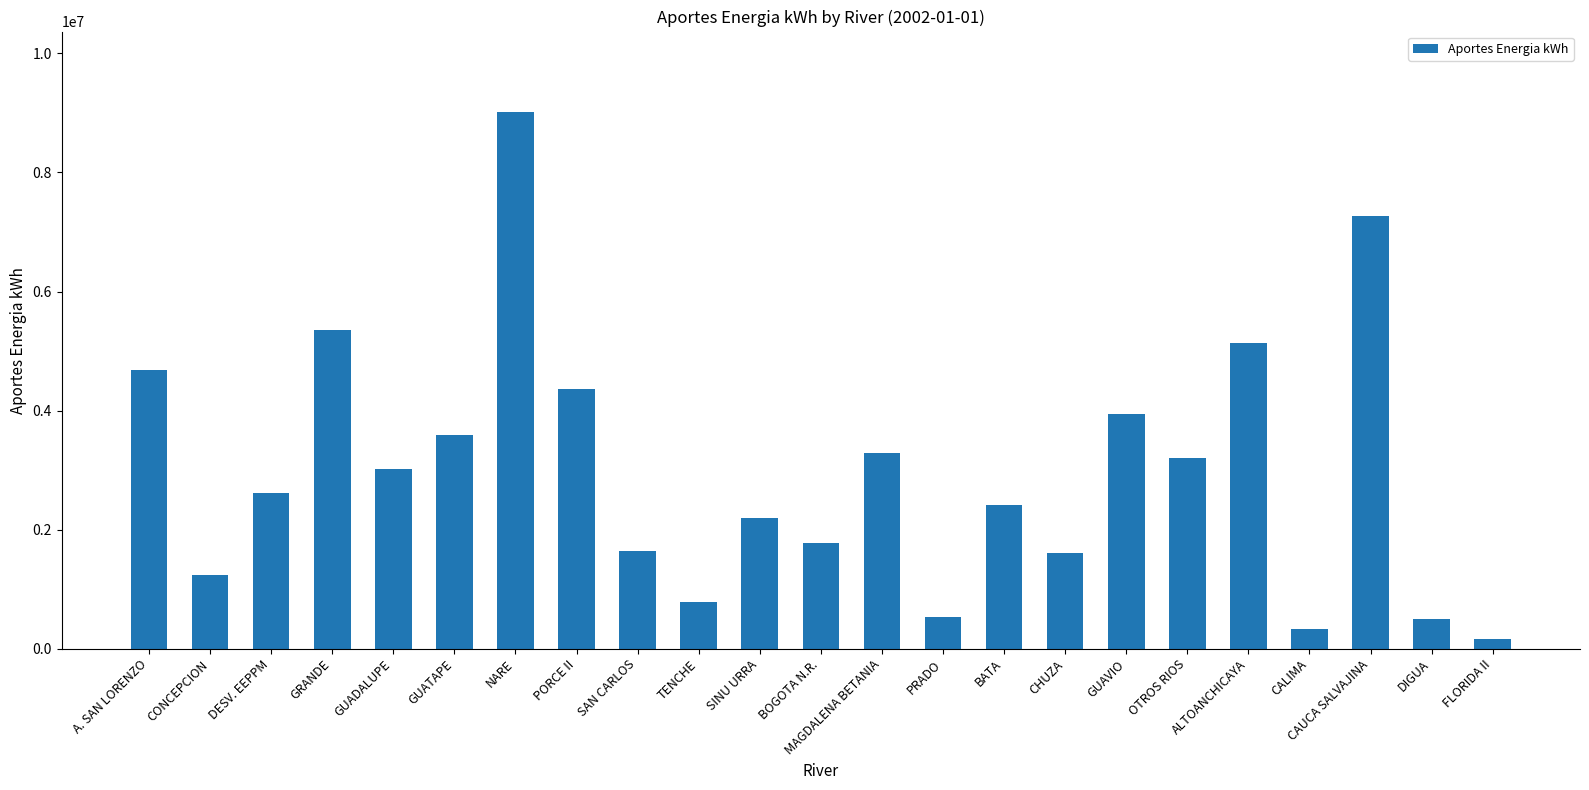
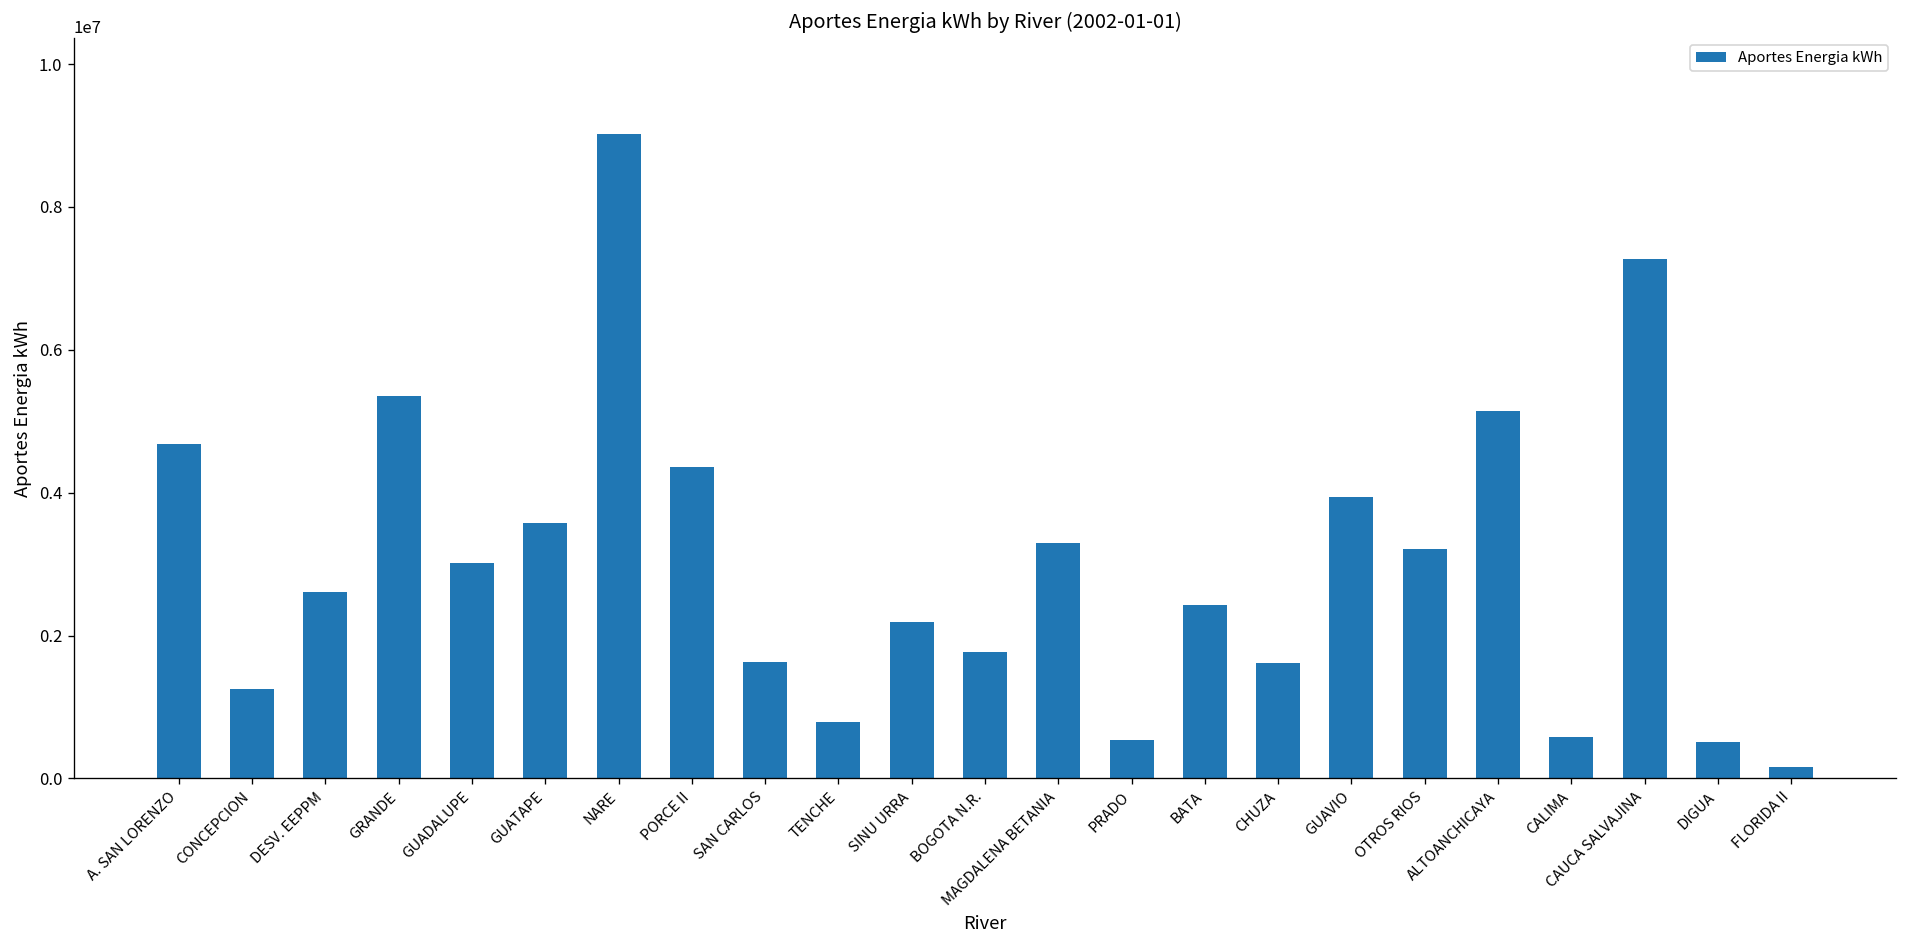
CALIMA: 300000 -> 600000
